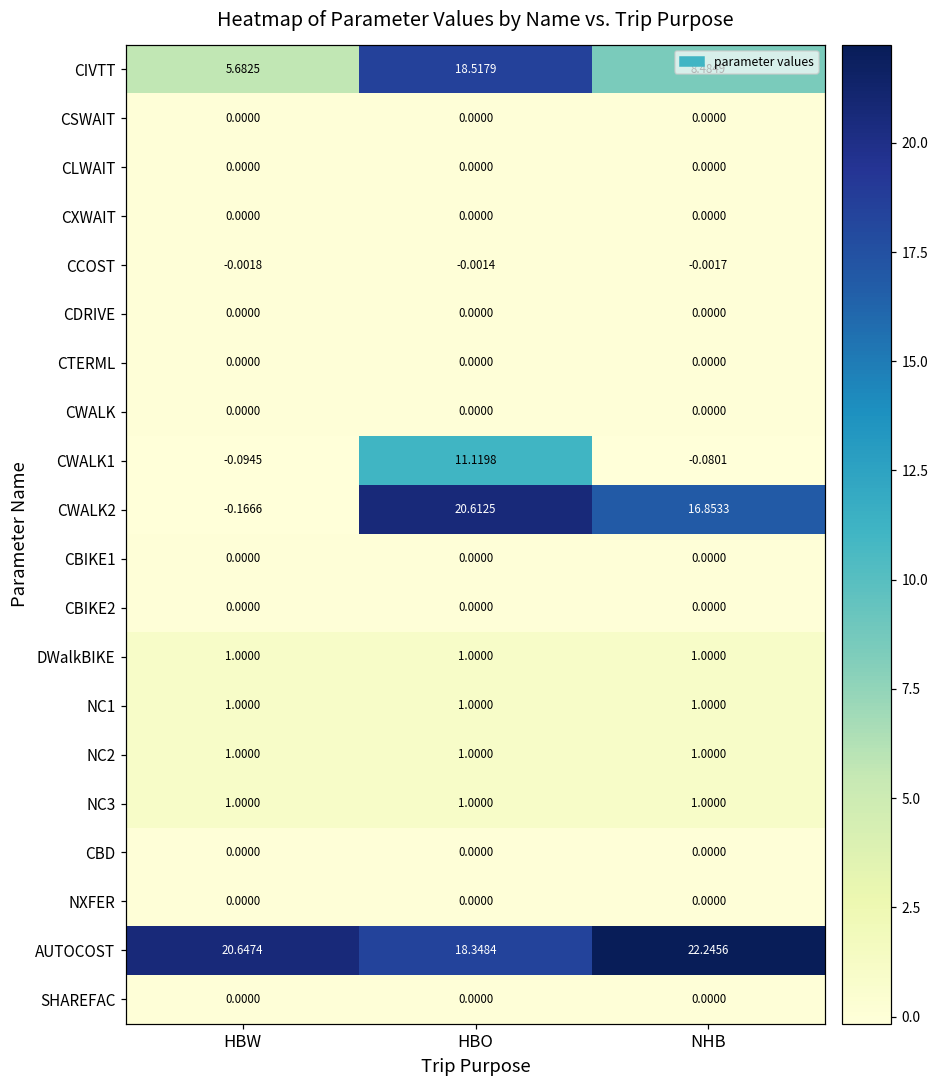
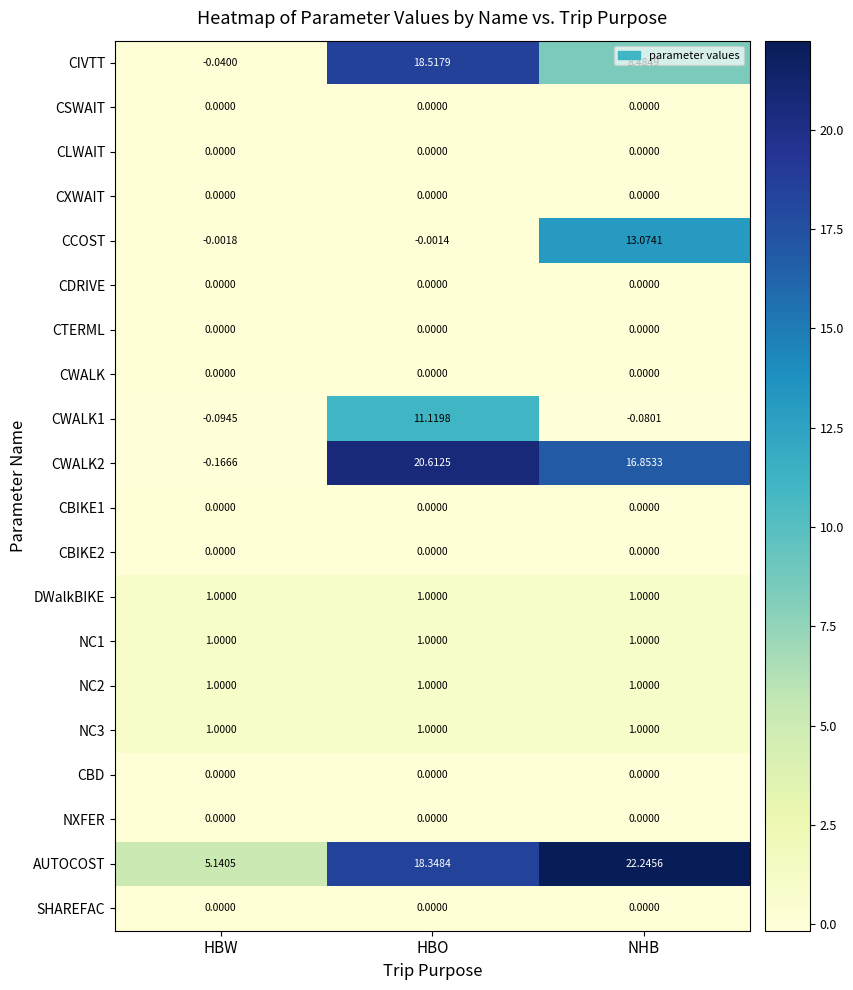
CIVTT, HBW: 5.6825 -> -0.0400
CCOST, NHB: -0.0017 -> 13.0741
AUTOCOST, HBW: 20.6474 -> 5.1405
